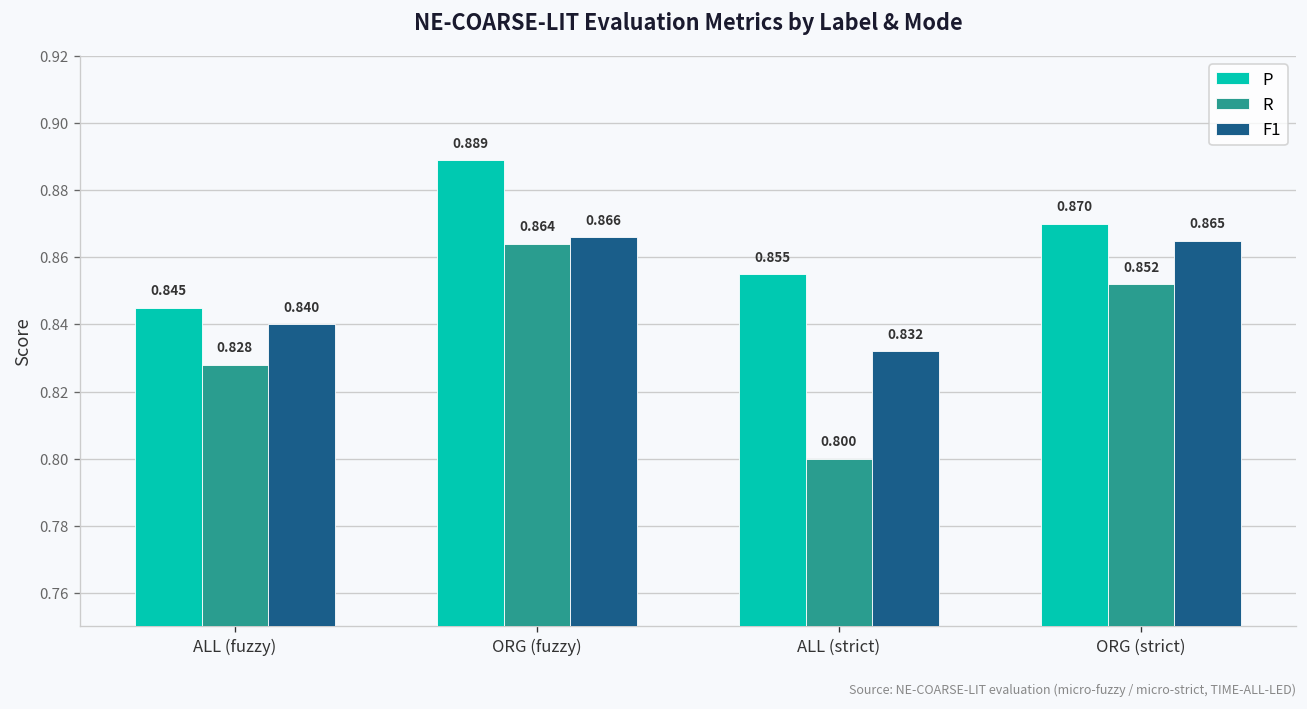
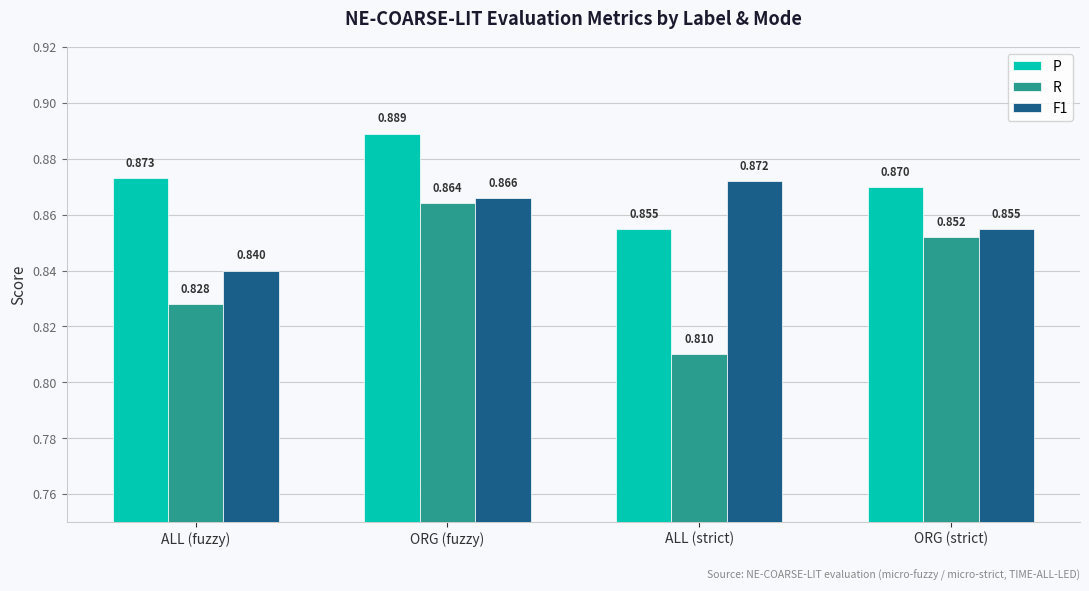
P, ALL (fuzzy): 0.845 -> 0.873
R, ALL (strict): 0.800 -> 0.810
F1, ALL (strict): 0.832 -> 0.872
F1, ORG (strict): 0.865 -> 0.855
